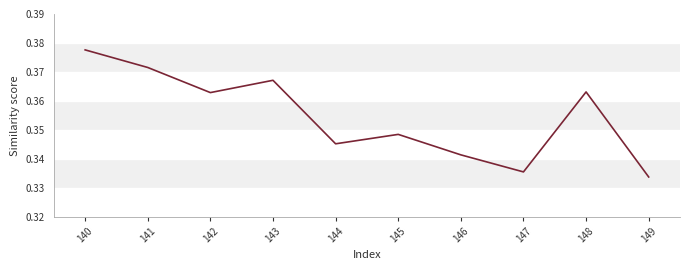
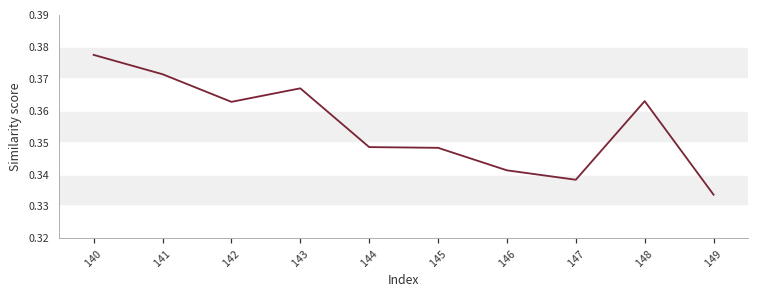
144: 0.345 -> 0.349
147: 0.335 -> 0.338
